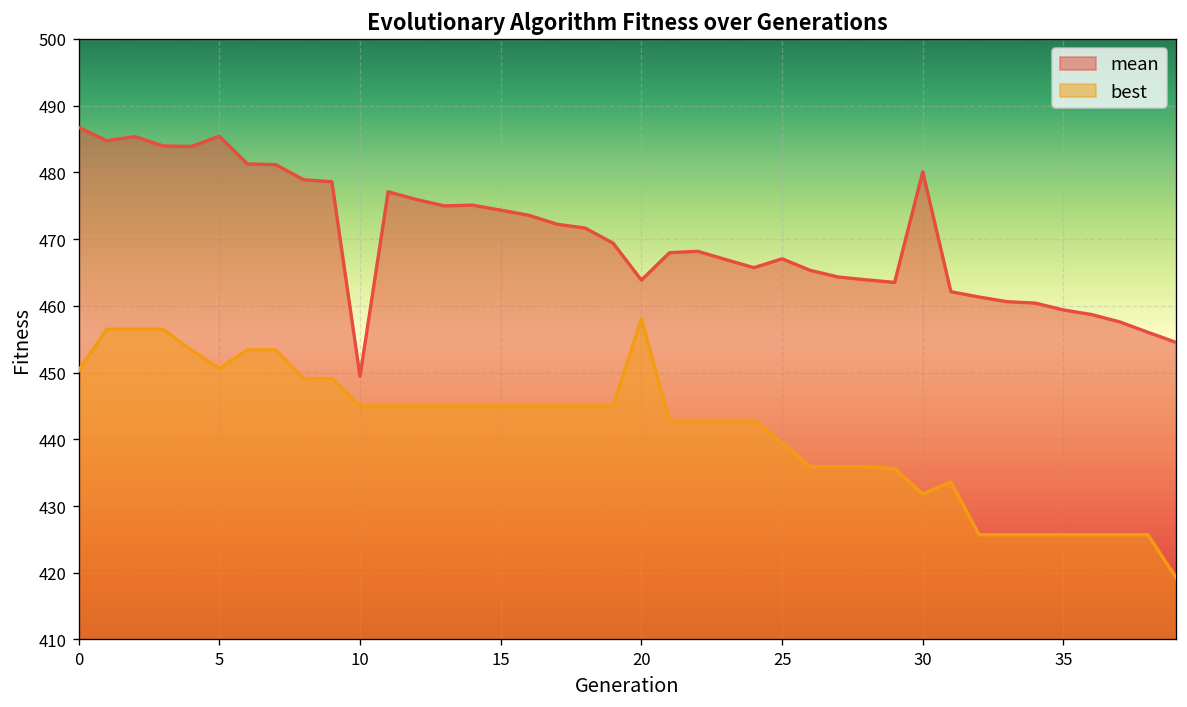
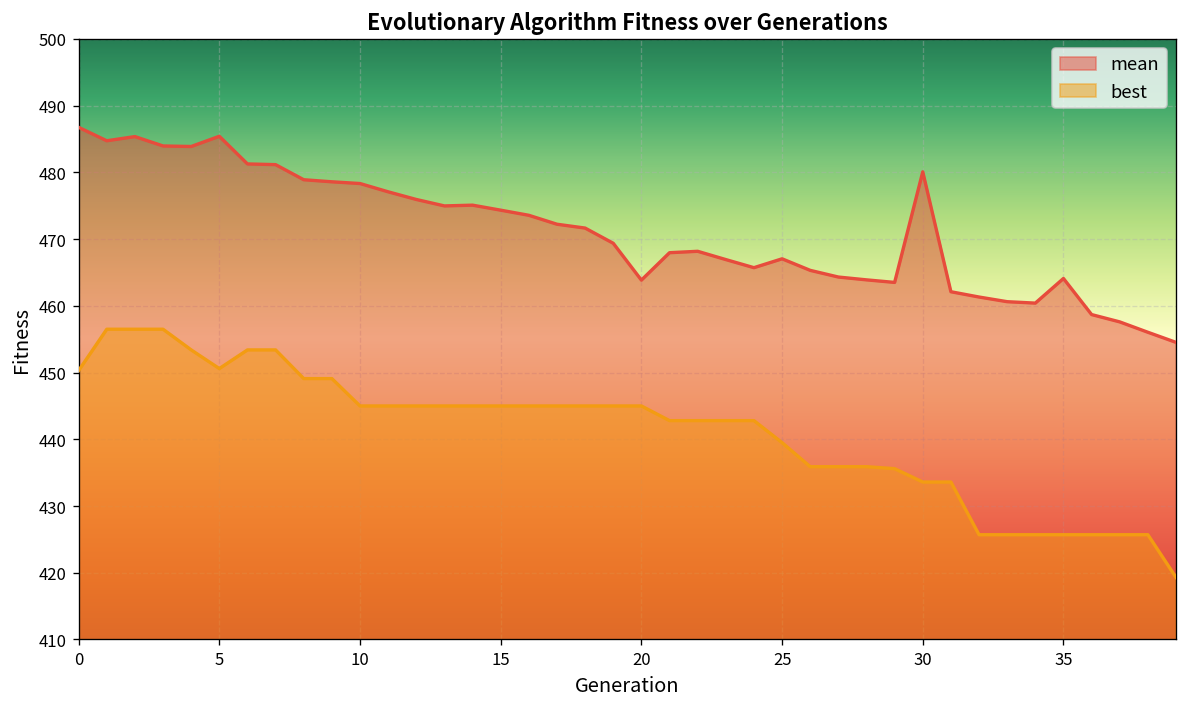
mean, 10: 449 -> 478
best, 20: 458 -> 445
best, 30: 432 -> 434
mean, 35: 459 -> 464
